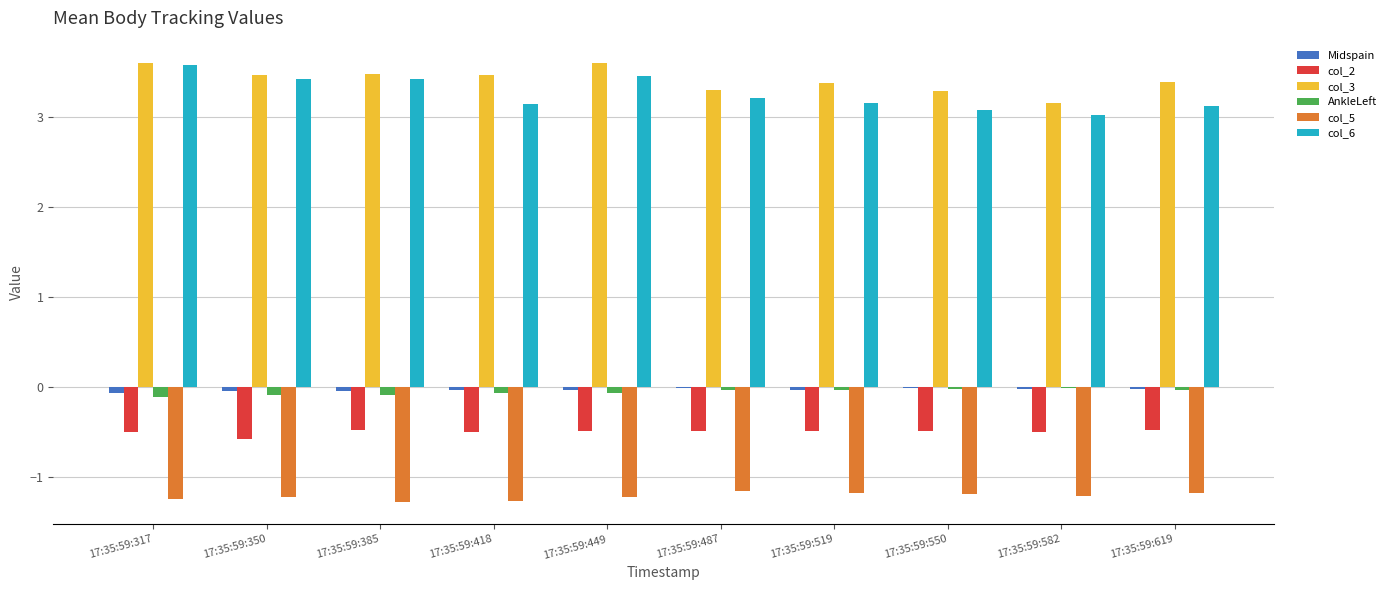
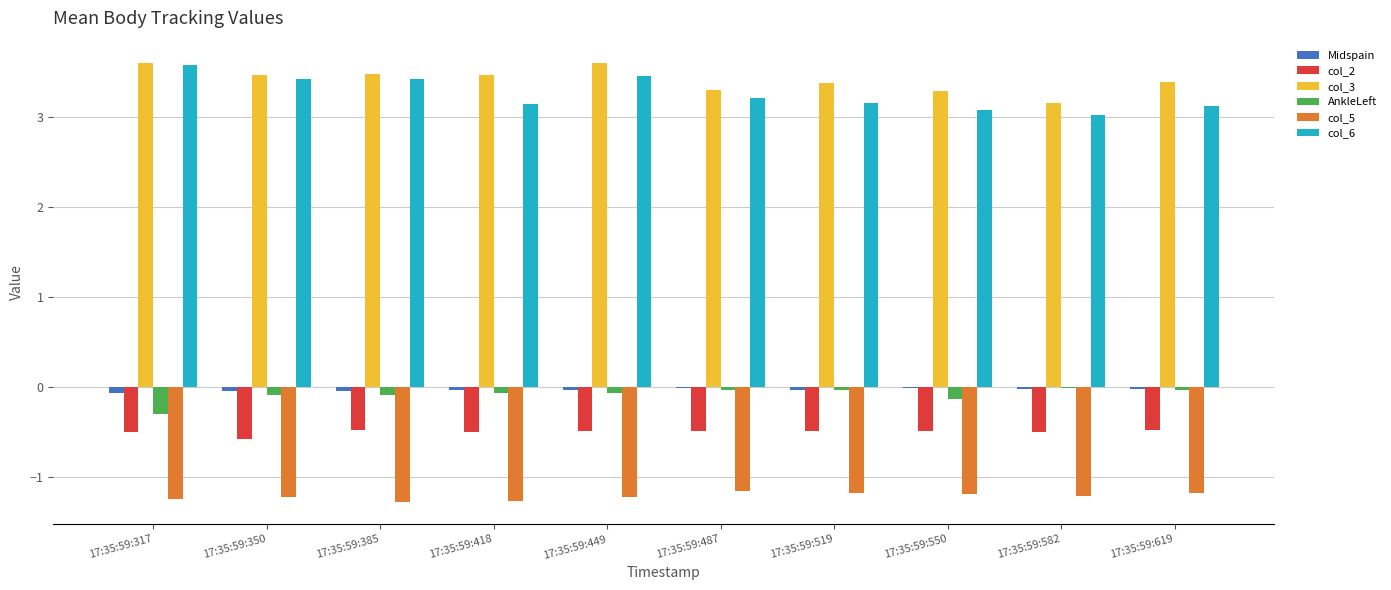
AnkleLeft, 17:35:59:317: -0.1 -> -0.3
AnkleLeft, 17:35:59:550: 0.0 -> -0.1
